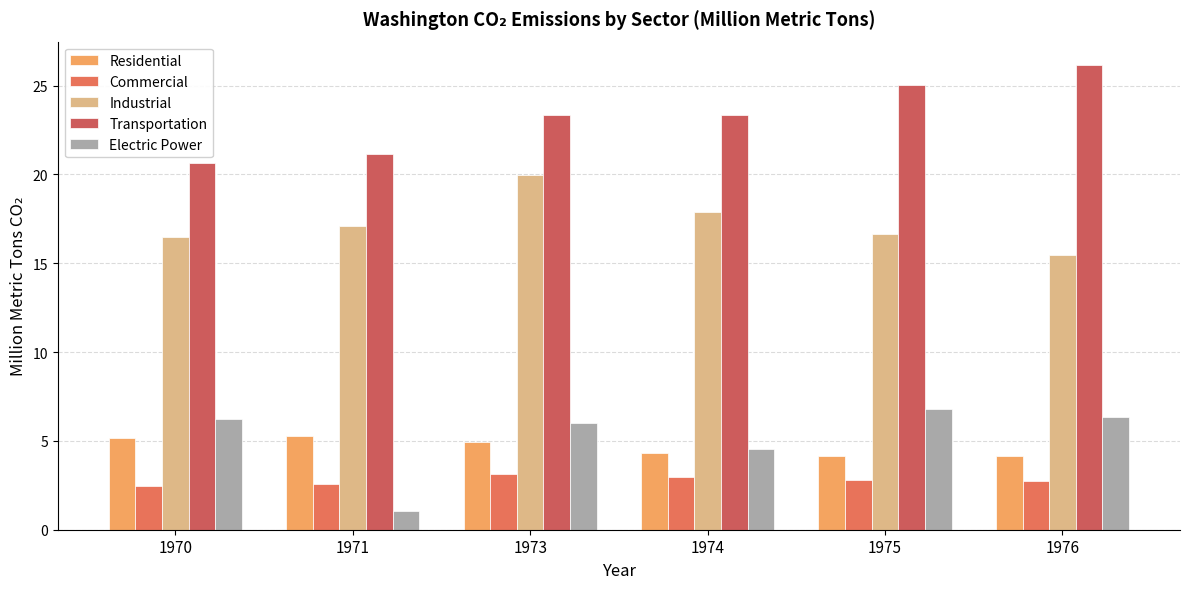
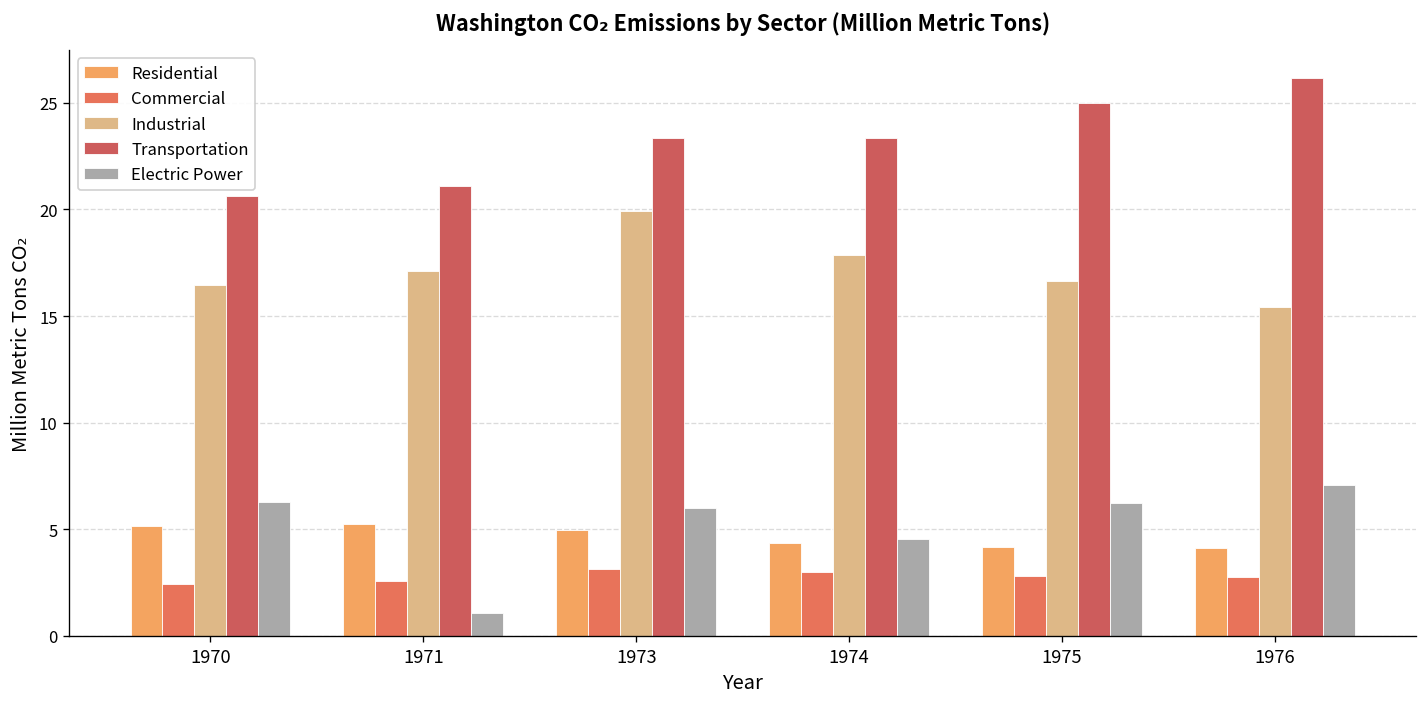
Electric Power, 1975: 6.8 -> 6.2
Electric Power, 1976: 6.3 -> 7.1
